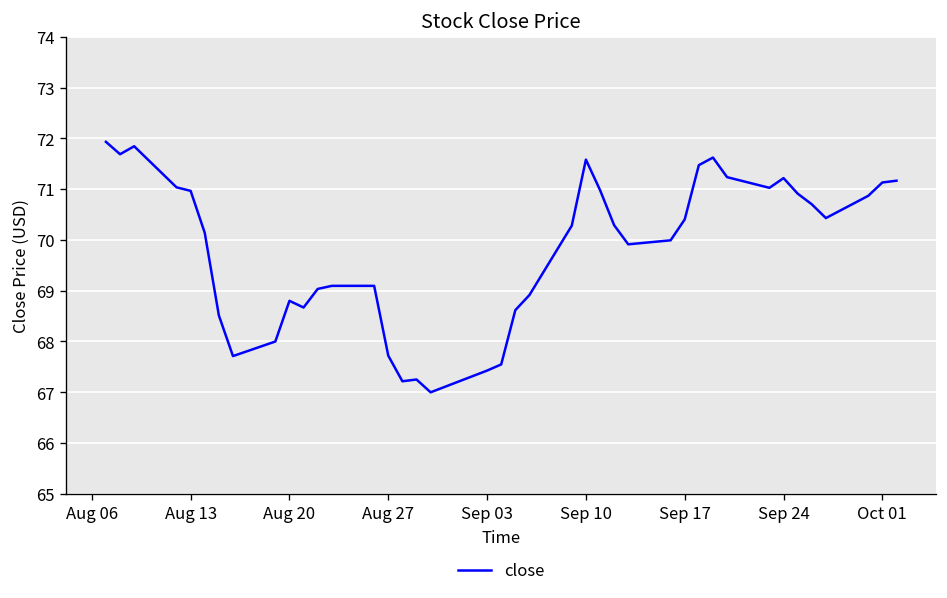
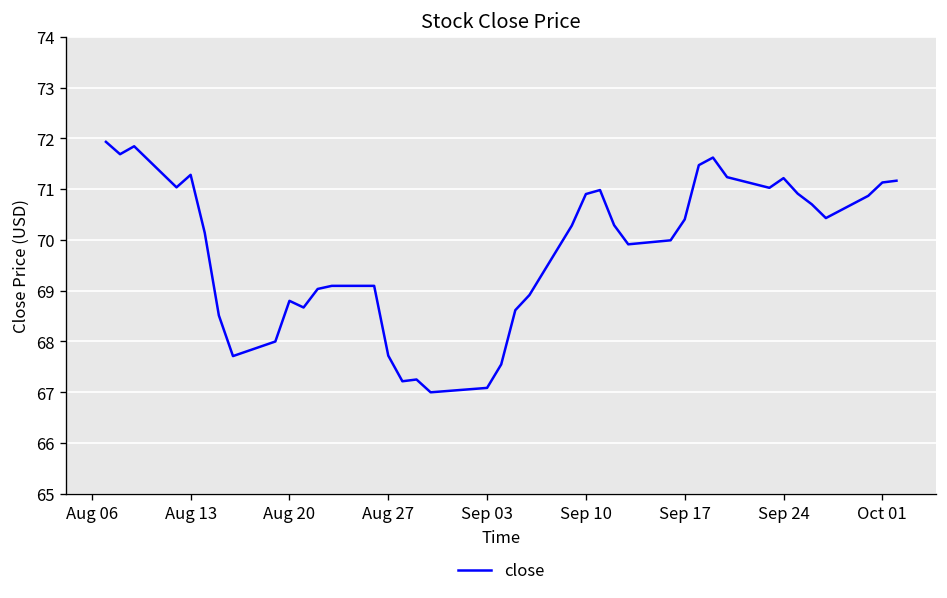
Aug 13: 71.0 -> 71.3
Sep 03: 67.4 -> 67.1
Sep 10: 71.6 -> 70.9
